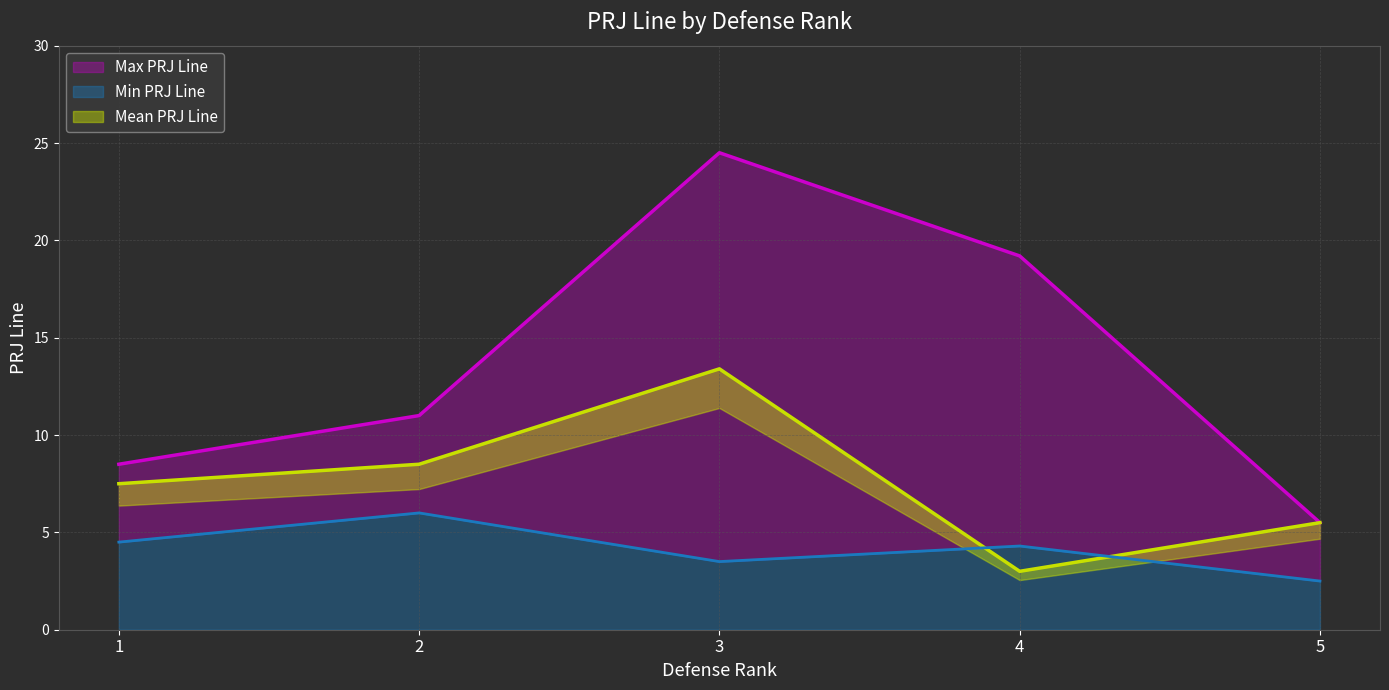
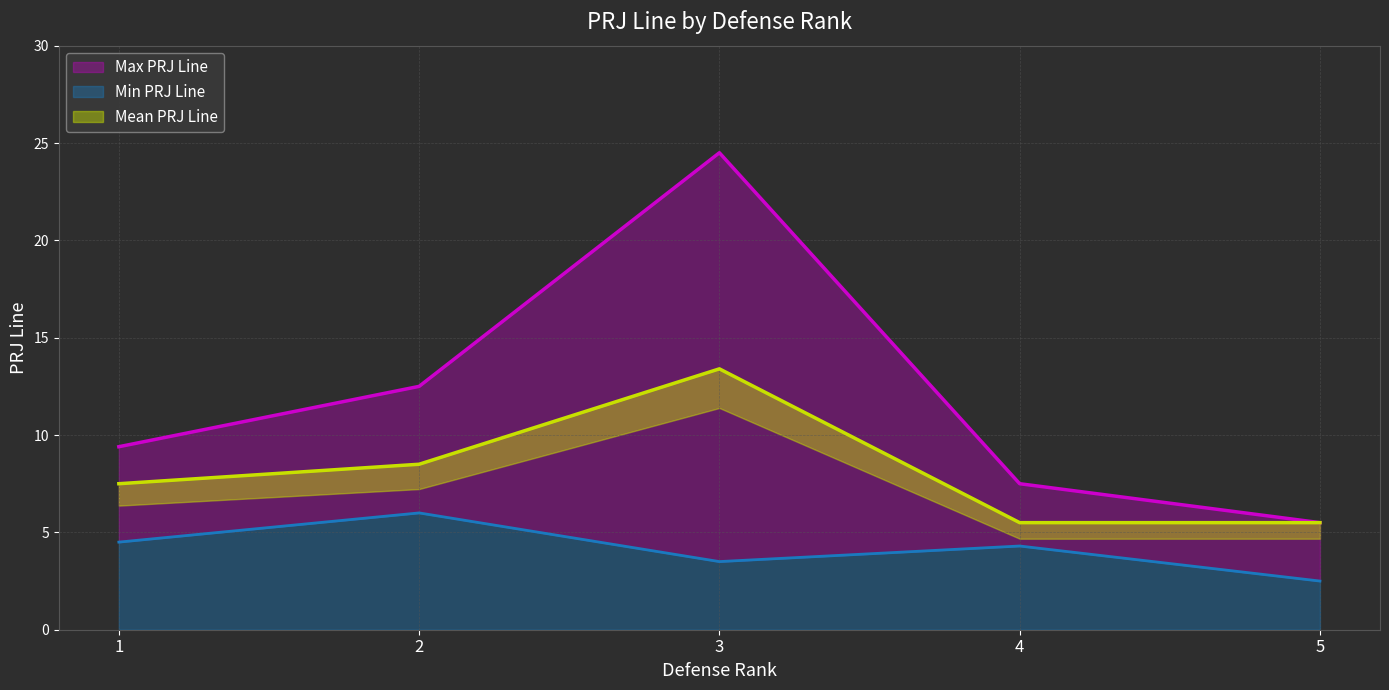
Max PRJ Line, 1: 8.5 -> 9.4
Max PRJ Line, 2: 11.0 -> 12.5
Max PRJ Line, 4: 19.2 -> 7.5
Mean PRJ Line, 4: 3.0 -> 5.5
